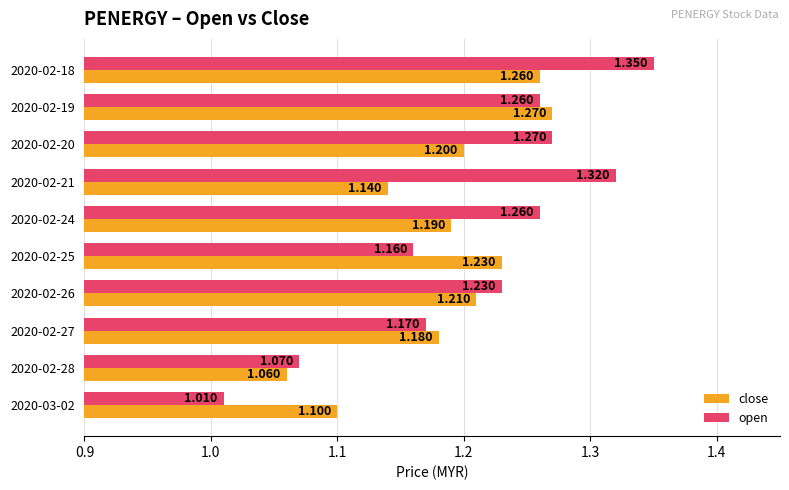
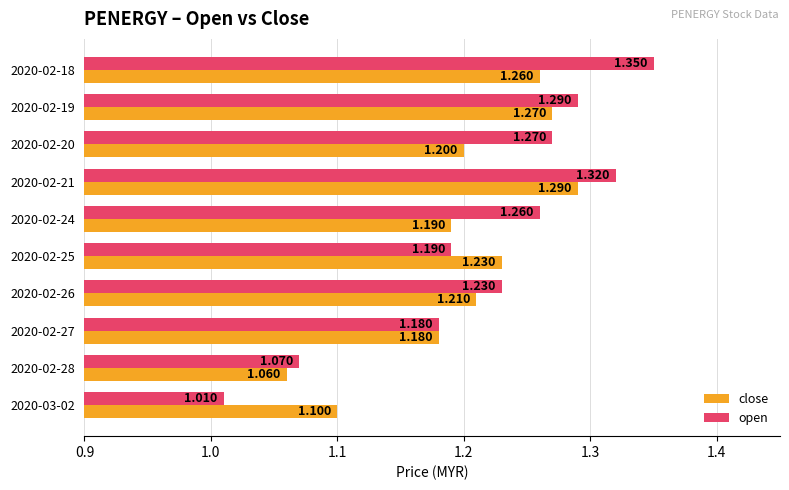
open, 2020-02-19: 1.260 -> 1.290
close, 2020-02-21: 1.140 -> 1.290
open, 2020-02-25: 1.160 -> 1.190
open, 2020-02-27: 1.170 -> 1.180
